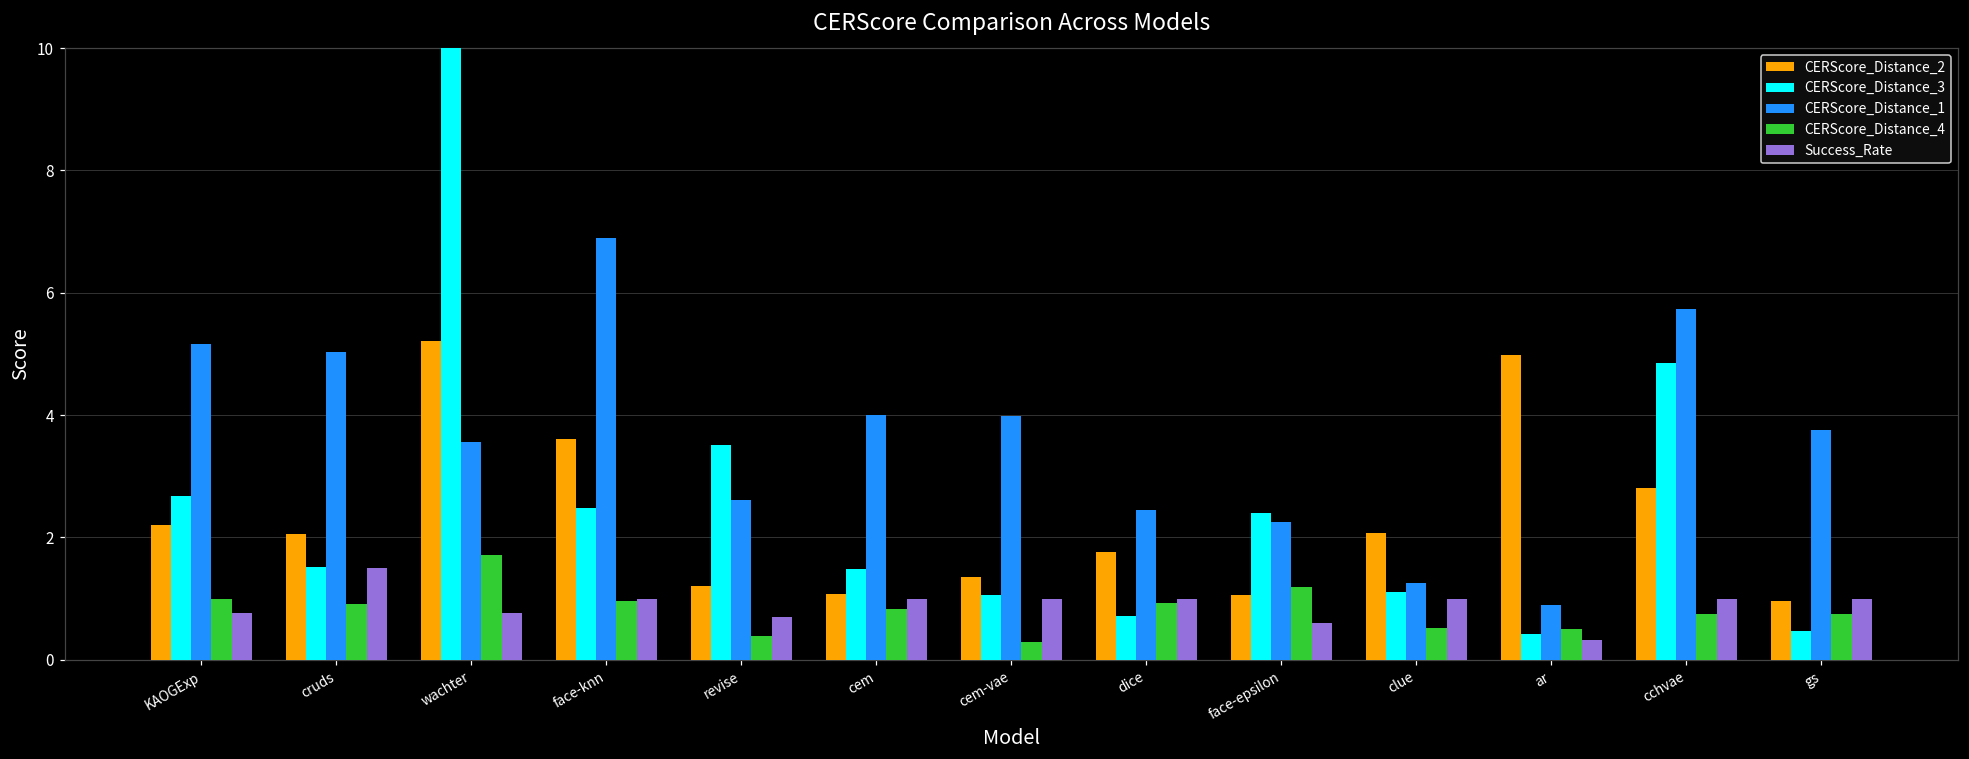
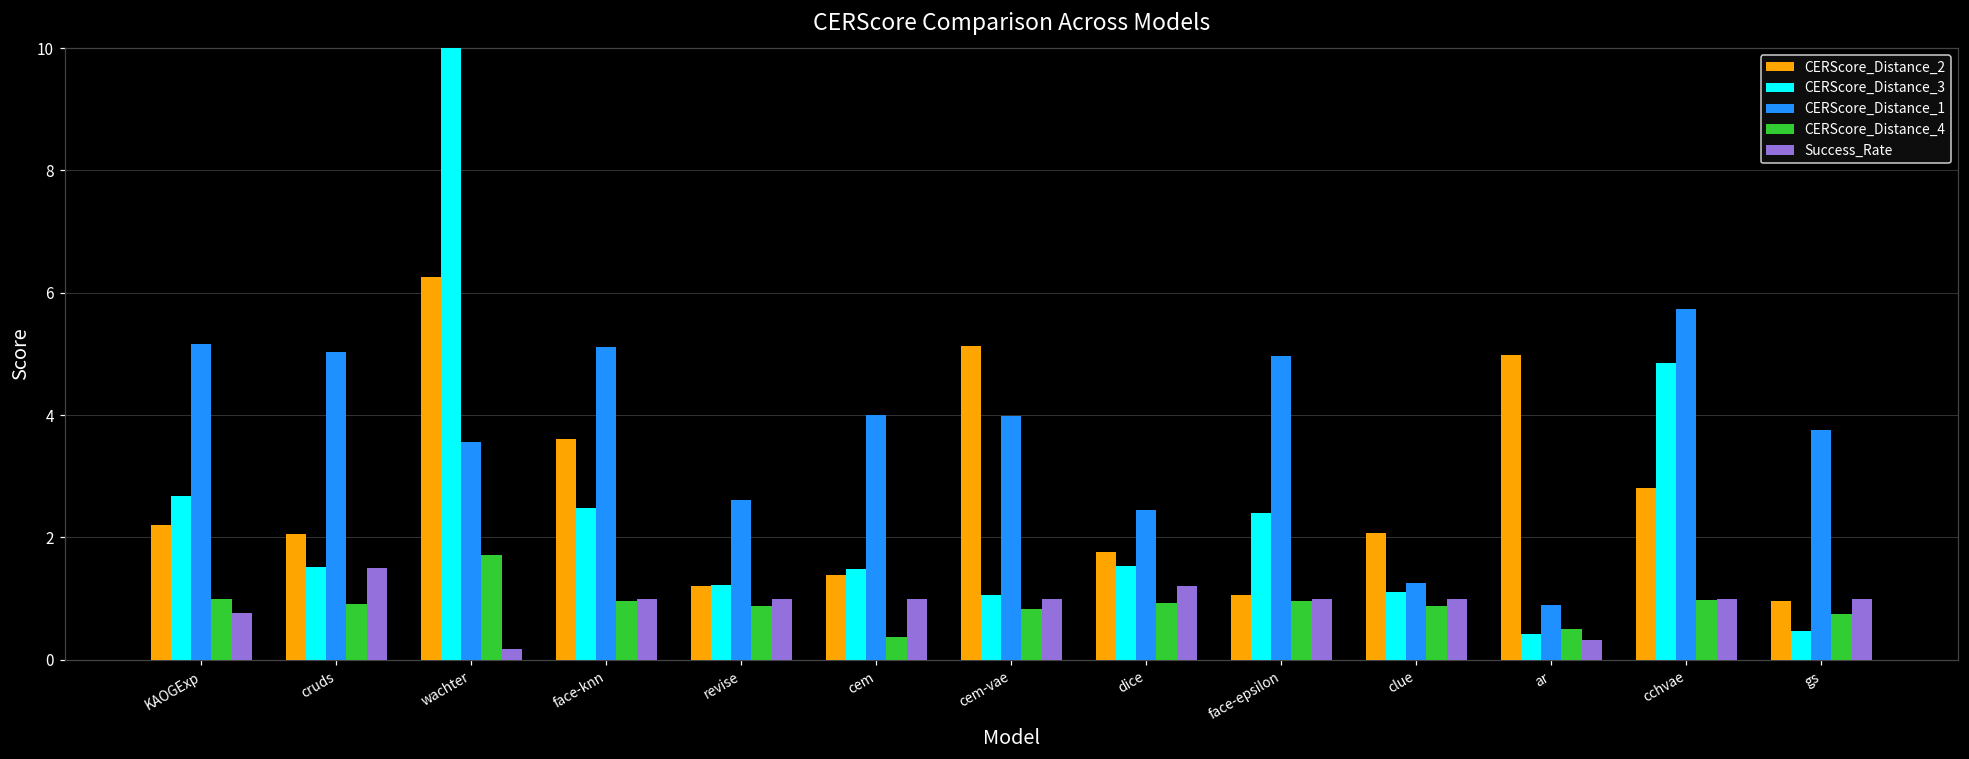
CERScore_Distance_2, wachter: 5.2 -> 6.3
Success_Rate, wachter: 0.8 -> 0.2
CERScore_Distance_1, face-knn: 6.9 -> 5.1
CERScore_Distance_3, revise: 3.5 -> 1.2
CERScore_Distance_4, revise: 0.4 -> 0.9
Success_Rate, revise: 0.7 -> 1.0
CERScore_Distance_2, cem: 1.1 -> 1.4
CERScore_Distance_4, cem: 0.8 -> 0.4
CERScore_Distance_2, cem-vae: 1.4 -> 5.1
CERScore_Distance_4, cem-vae: 0.3 -> 0.8
CERScore_Distance_3, dice: 0.7 -> 1.5
Success_Rate, dice: 1.0 -> 1.2
CERScore_Distance_1, face-epsilon: 2.3 -> 5.0
CERScore_Distance_4, face-epsilon: 1.2 -> 1.0
Success_Rate, face-epsilon: 0.6 -> 1.0
CERScore_Distance_4, clue: 0.5 -> 0.9
CERScore_Distance_4, cchvae: 0.7 -> 1.0
